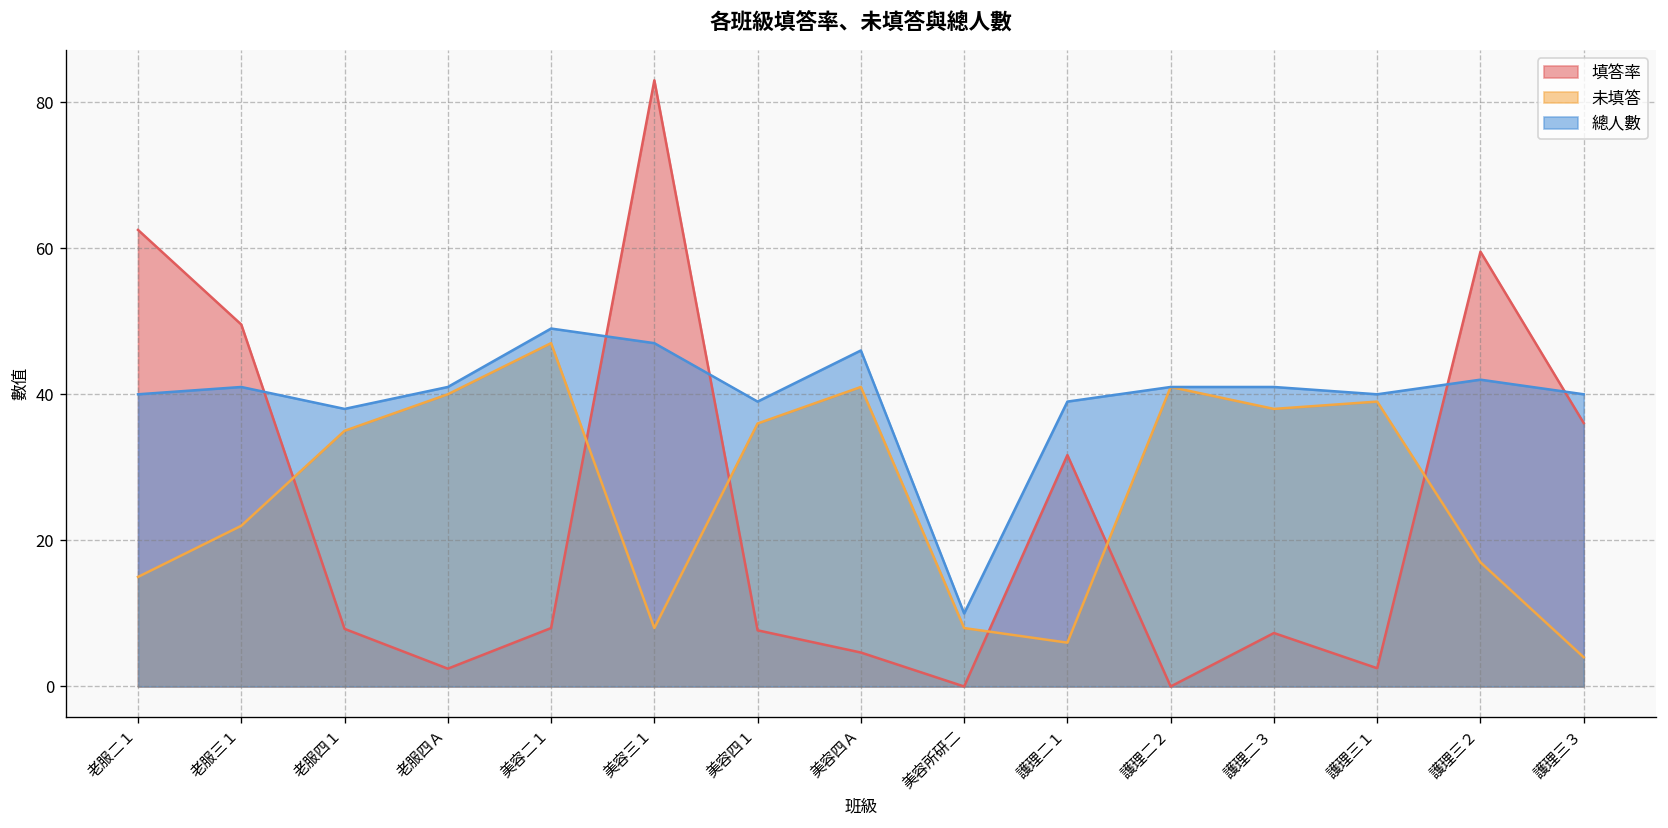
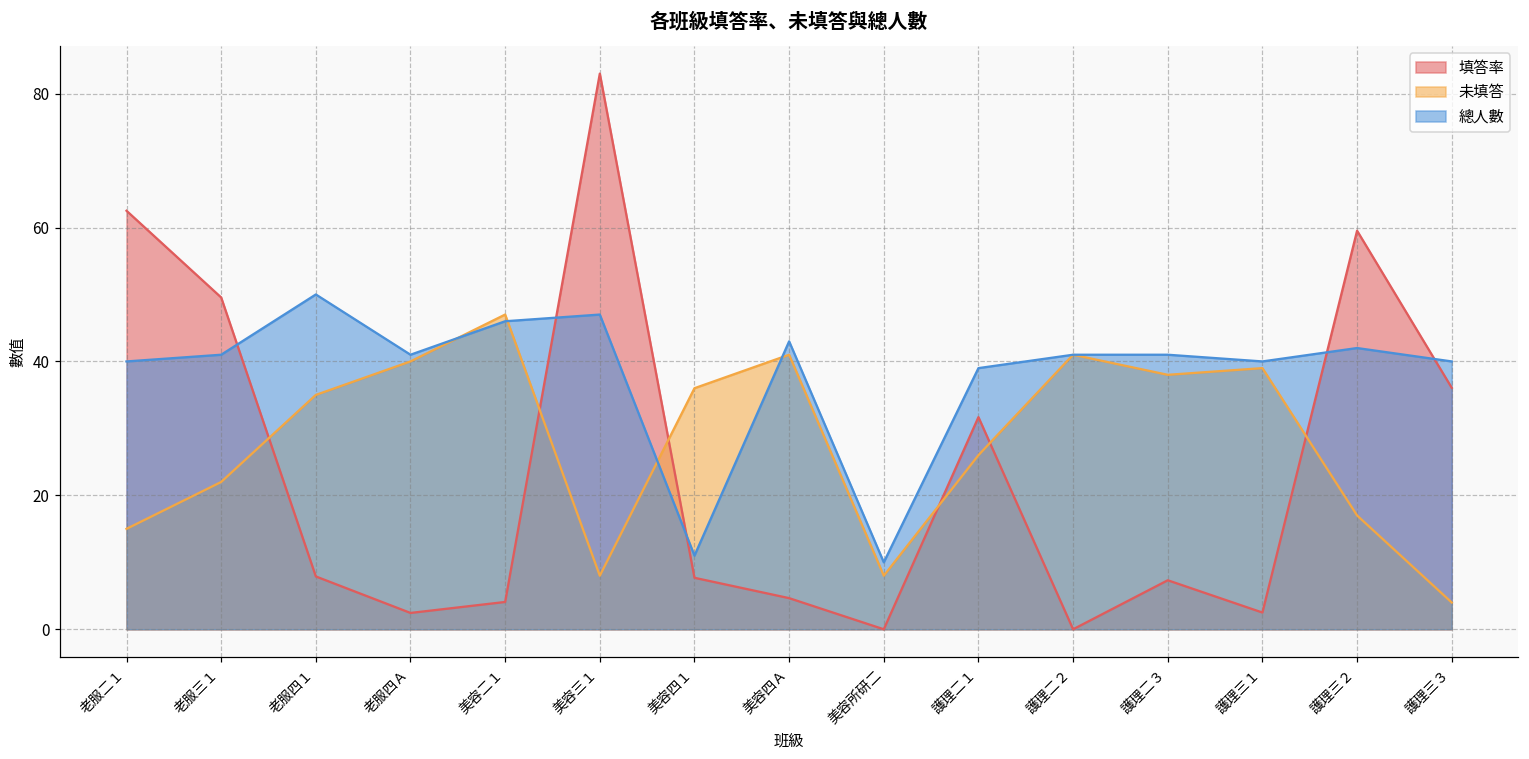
總人數, 老服四１: 38 -> 50
填答率, 美容二１: 8 -> 4
總人數, 美容二１: 49 -> 46
總人數, 美容四１: 39 -> 11
總人數, 美容四Ａ: 46 -> 43
未填答, 護理二１: 6 -> 26
